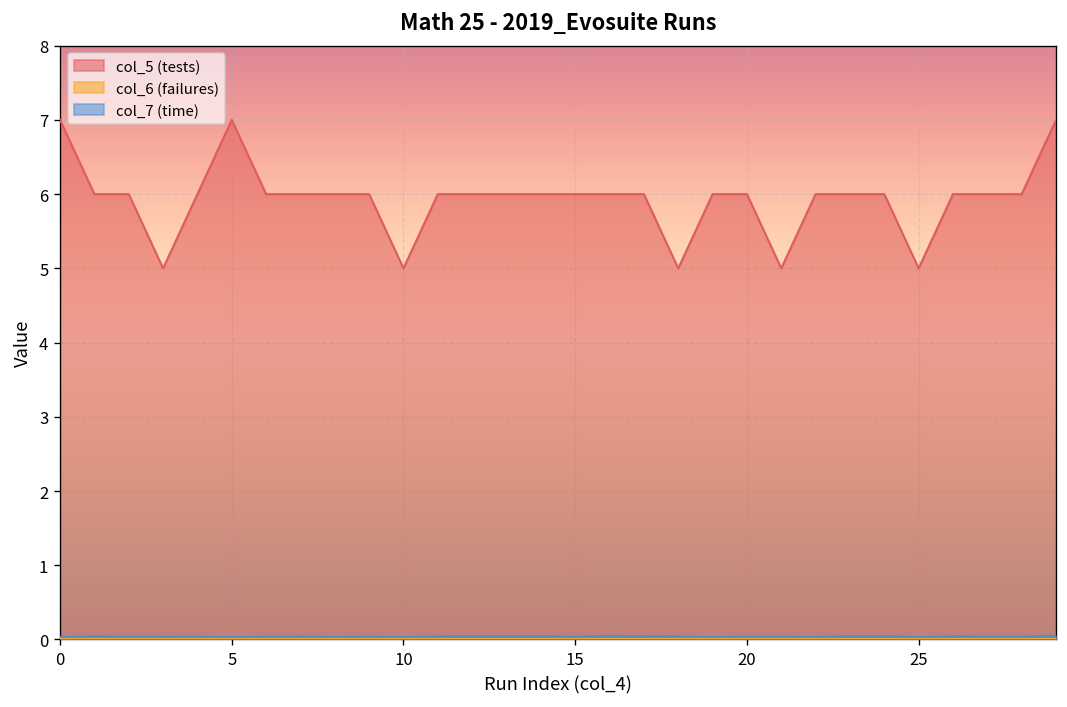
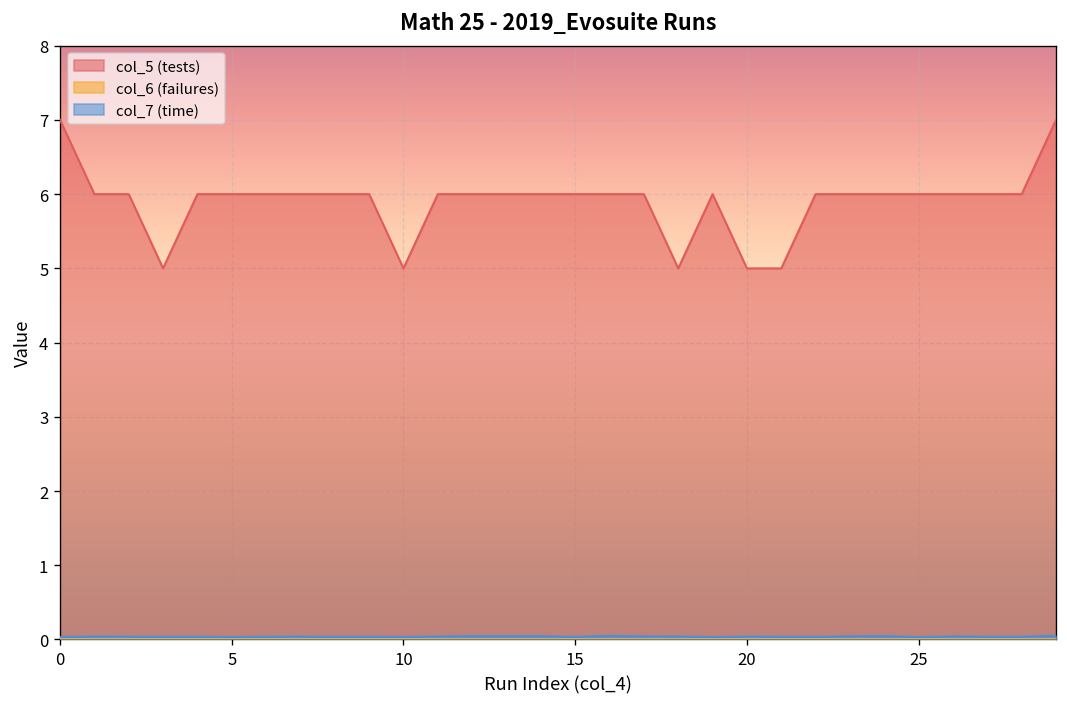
col_5 (tests), 5: 7 -> 6
col_5 (tests), 20: 6 -> 5
col_5 (tests), 25: 5 -> 6
